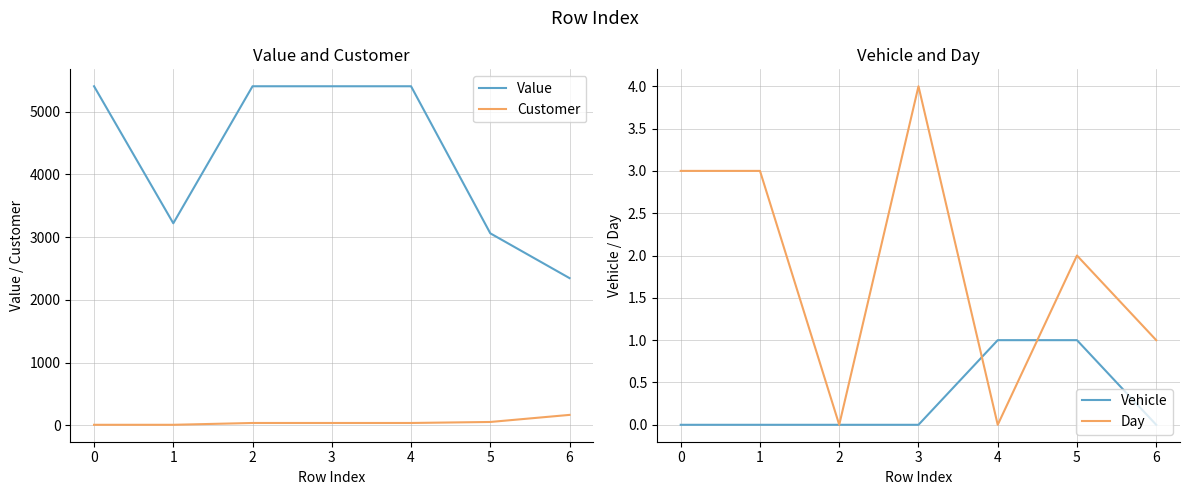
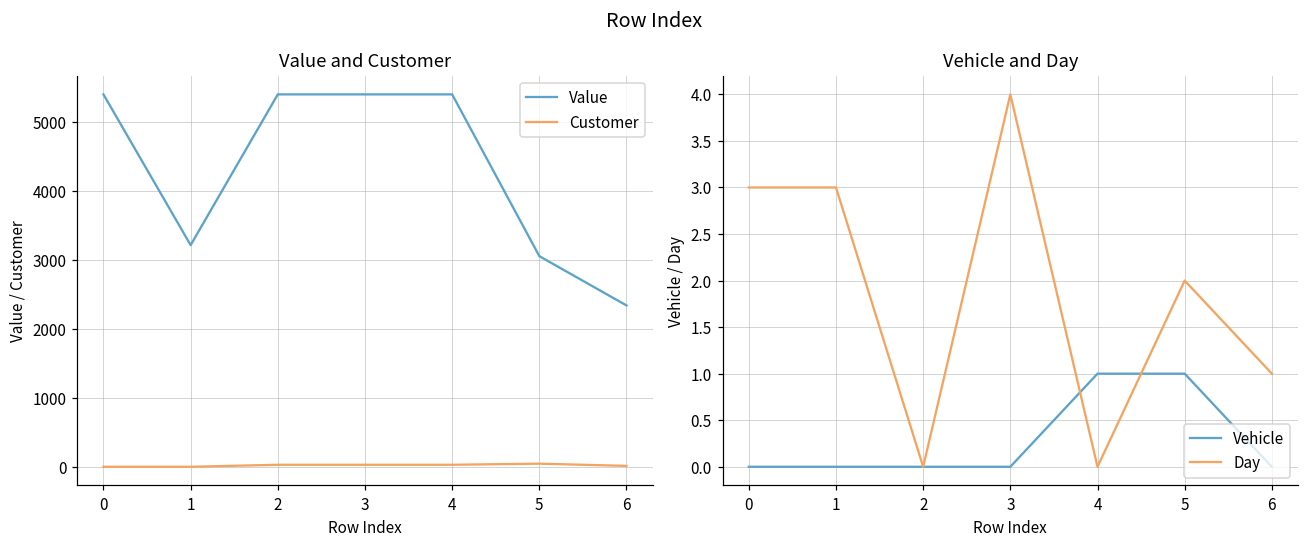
Value and Customer, Customer, 6: 200 -> 0
